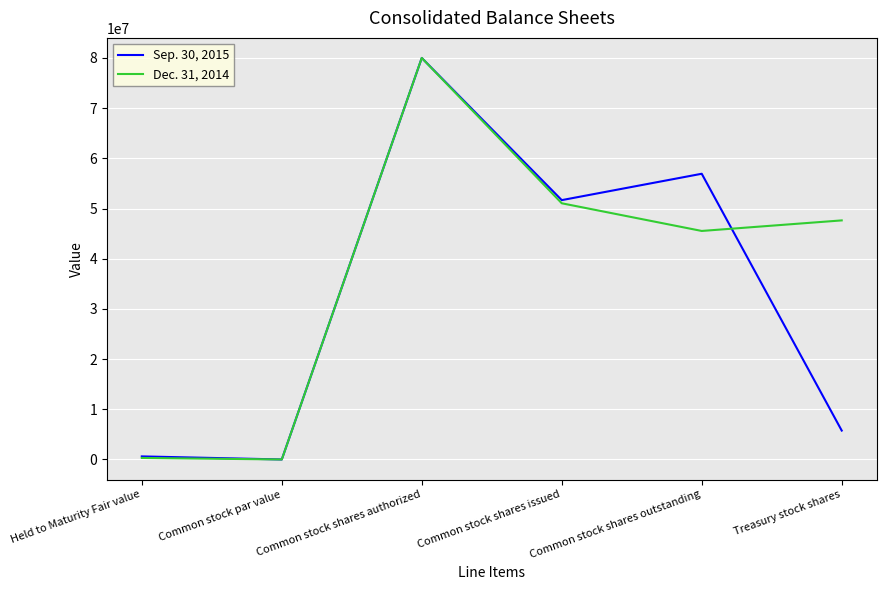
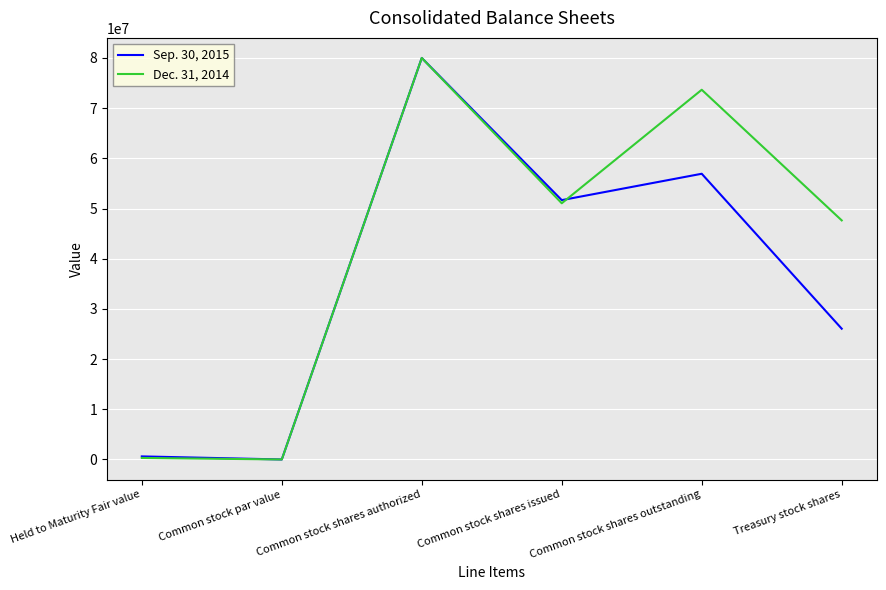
Dec. 31, 2014, Common stock shares outstanding: 46000000 -> 74000000
Sep. 30, 2015, Treasury stock shares: 6000000 -> 26000000
